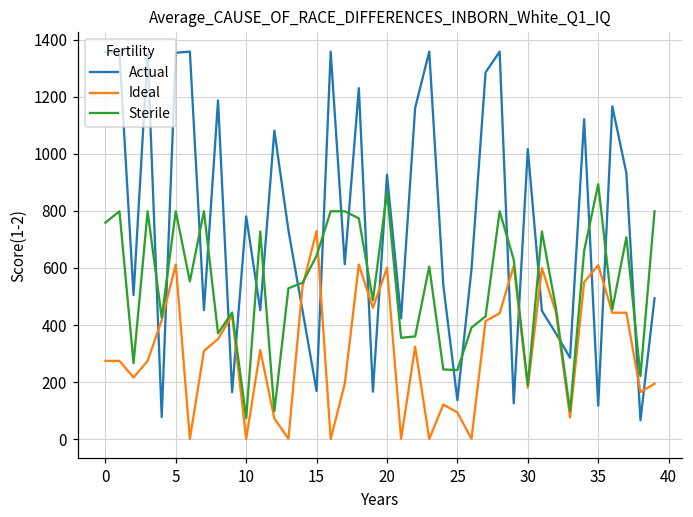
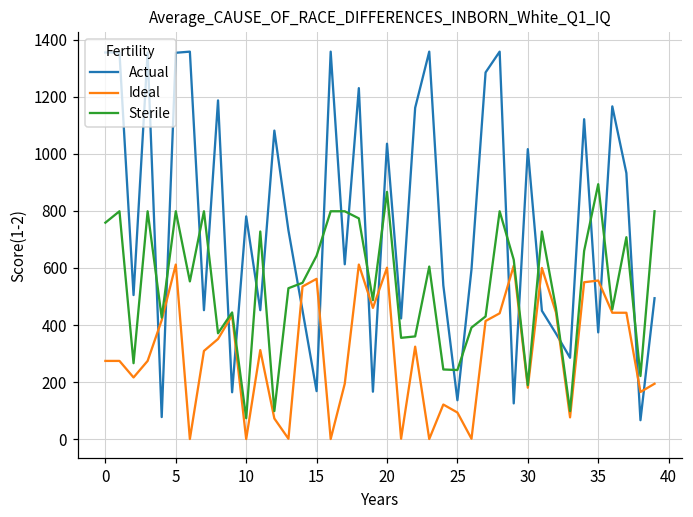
Ideal, 15: 730 -> 560
Actual, 20: 930 -> 1040
Actual, 35: 120 -> 370
Ideal, 35: 610 -> 560
